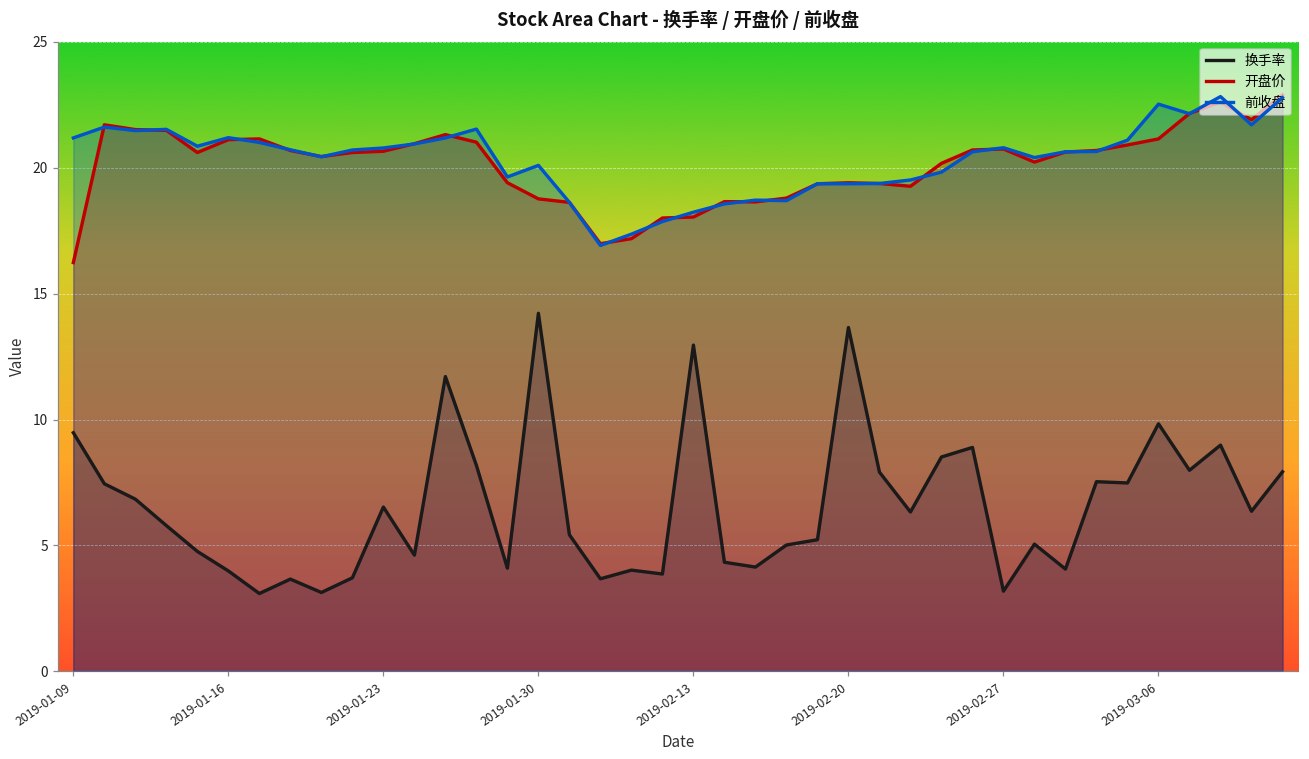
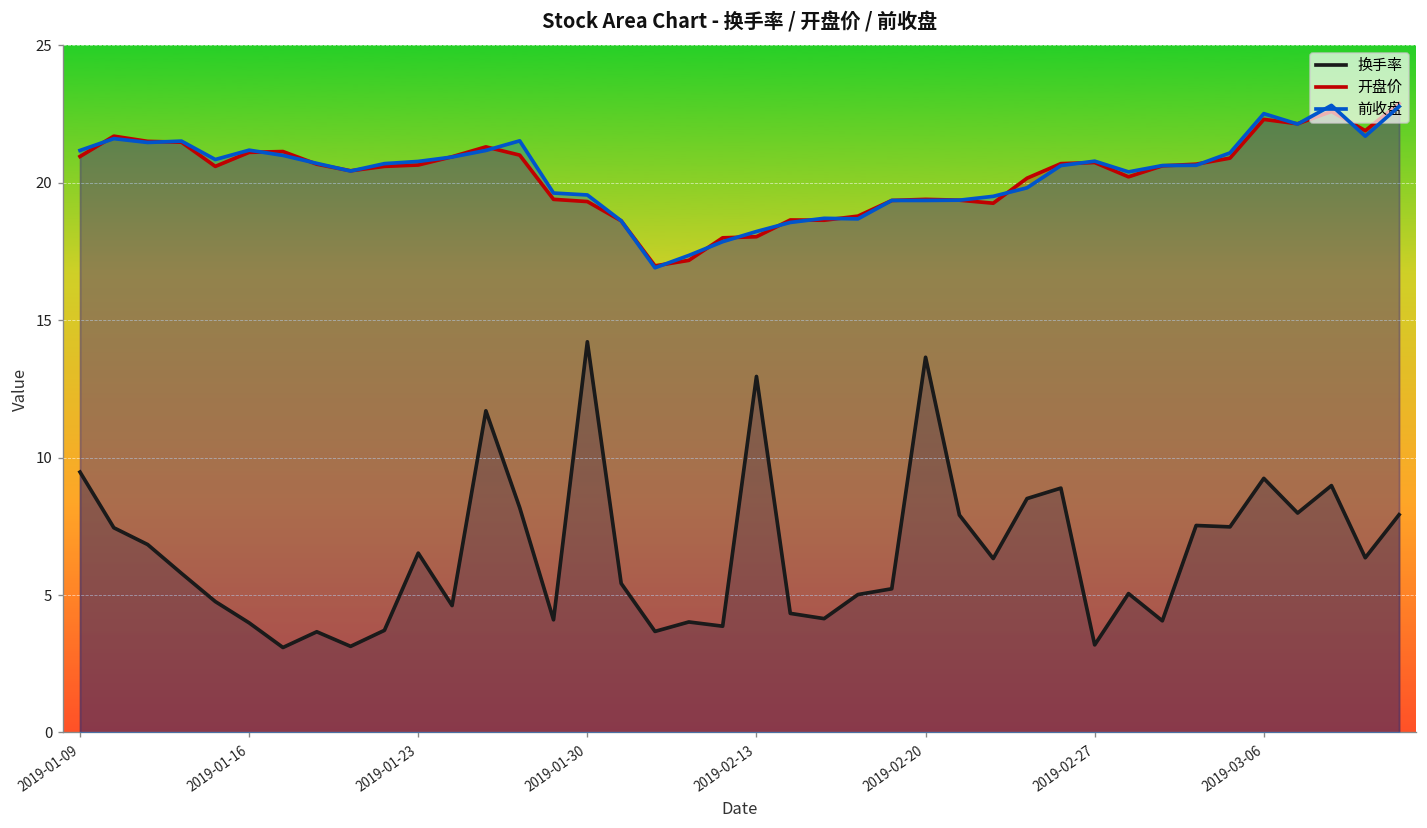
开盘价, 2019-01-09: 16.2 -> 21.0
开盘价, 2019-01-30: 18.8 -> 19.3
前收盘, 2019-01-30: 20.1 -> 19.6
换手率, 2019-03-06: 9.8 -> 9.2
开盘价, 2019-03-06: 21.1 -> 22.3
